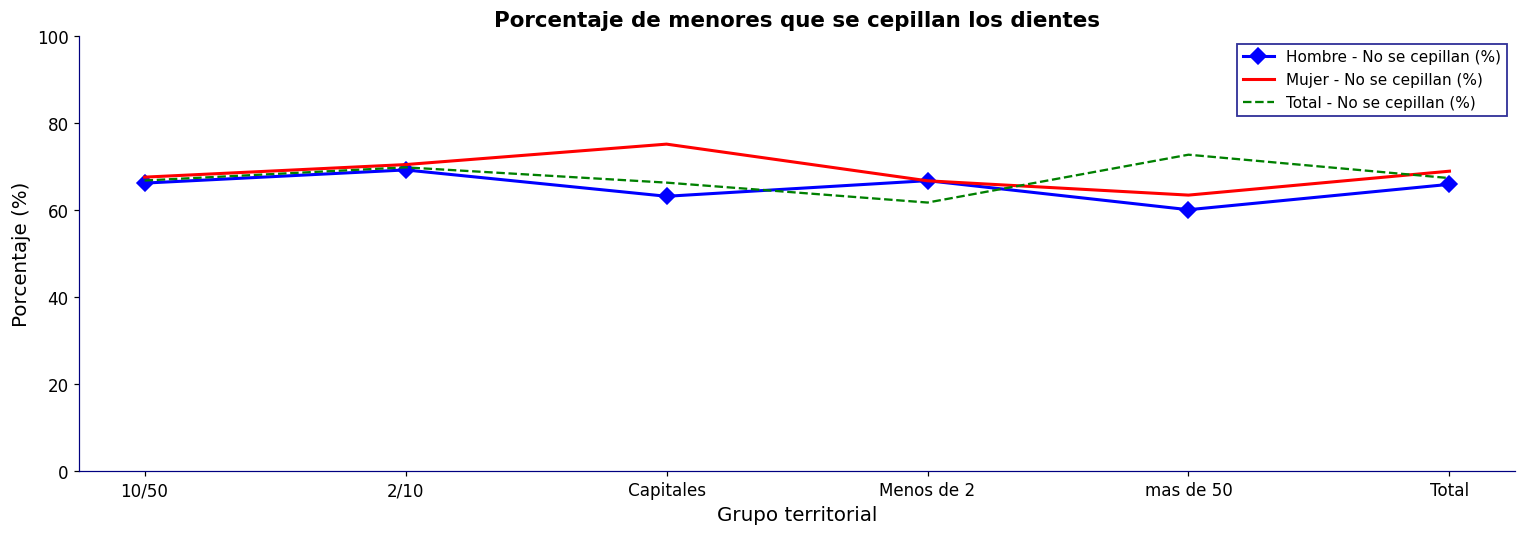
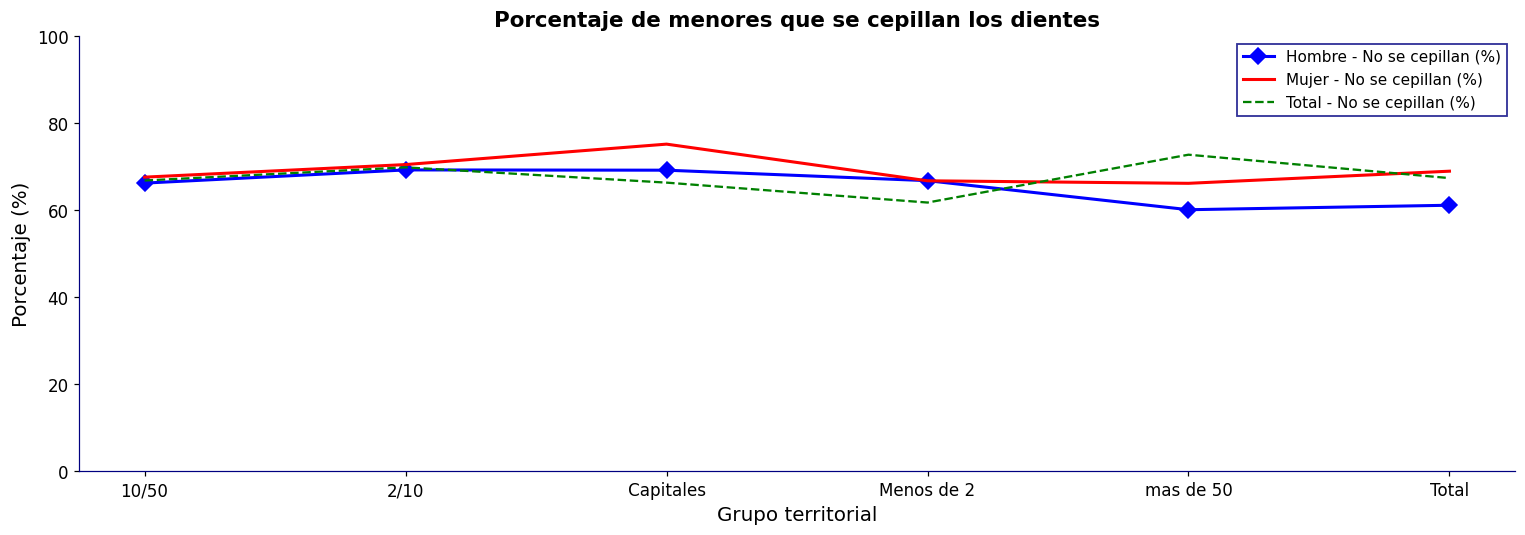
Hombre - No se cepillan (%), Capitales: 63 -> 69
Mujer - No se cepillan (%), mas de 50: 63 -> 66
Hombre - No se cepillan (%), Total: 66 -> 61
